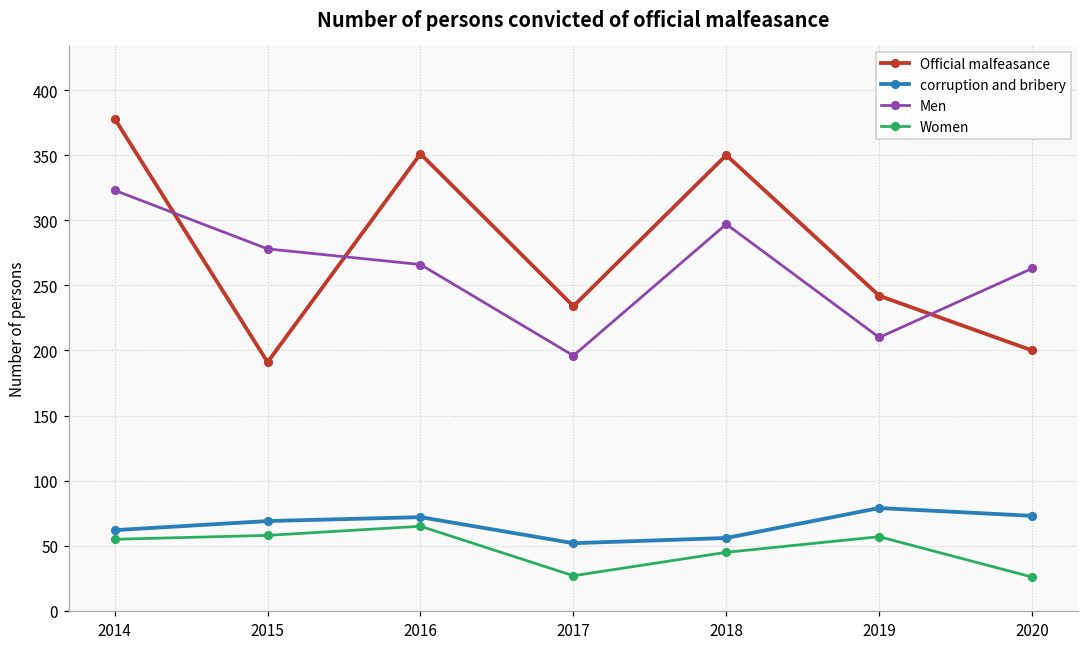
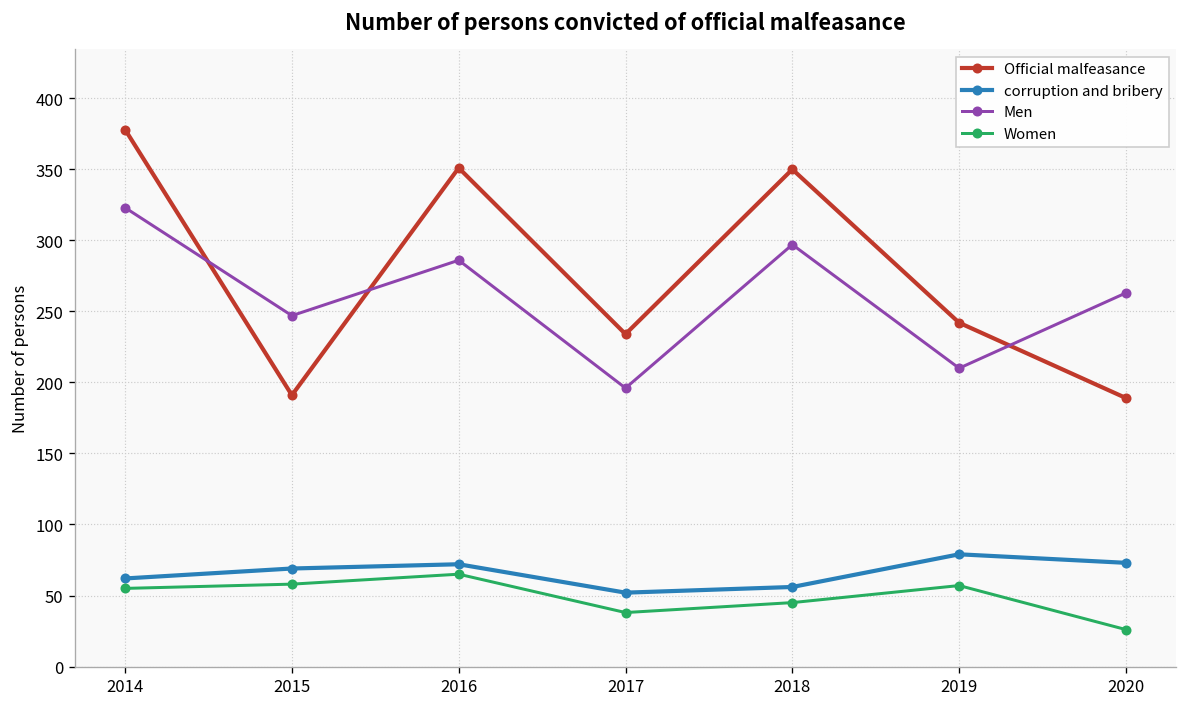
Men, 2015: 278 -> 247
Men, 2016: 266 -> 286
Women, 2017: 27 -> 38
Official malfeasance, 2020: 200 -> 189
